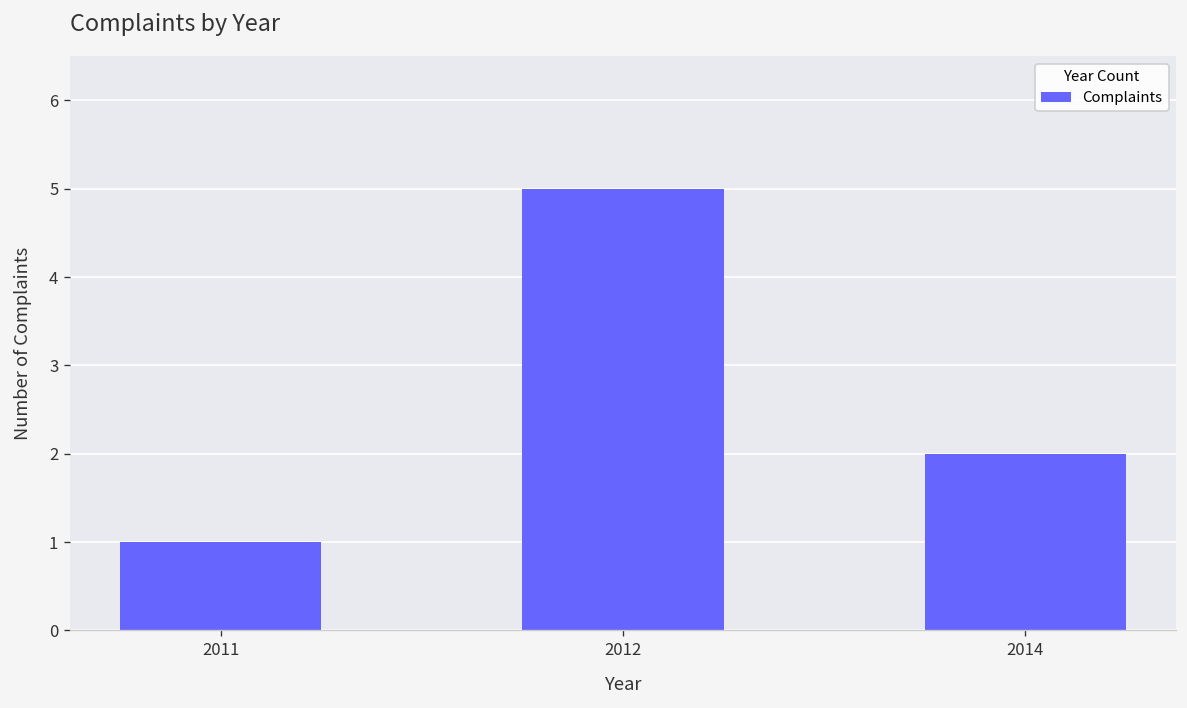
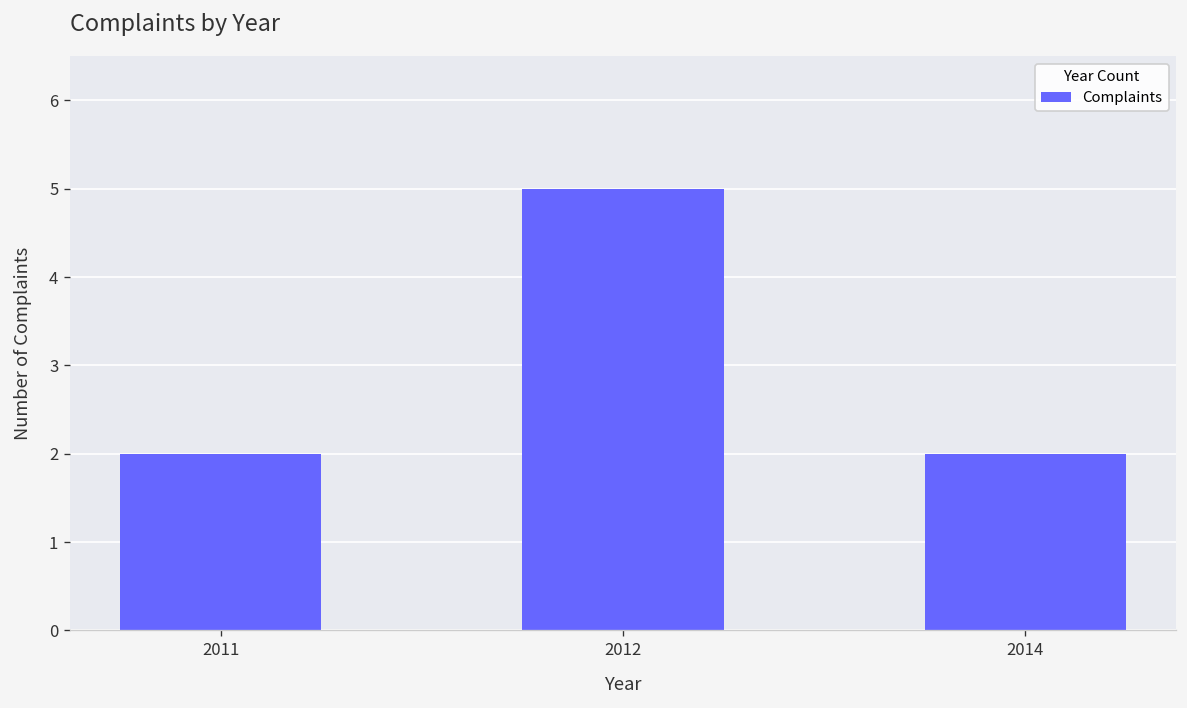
2011: 1 -> 2
